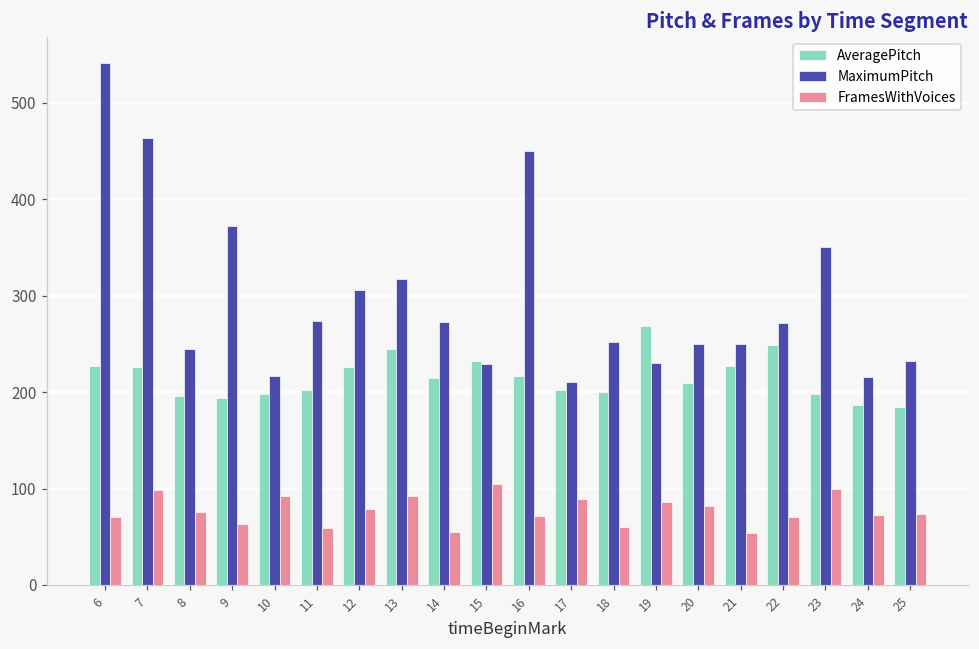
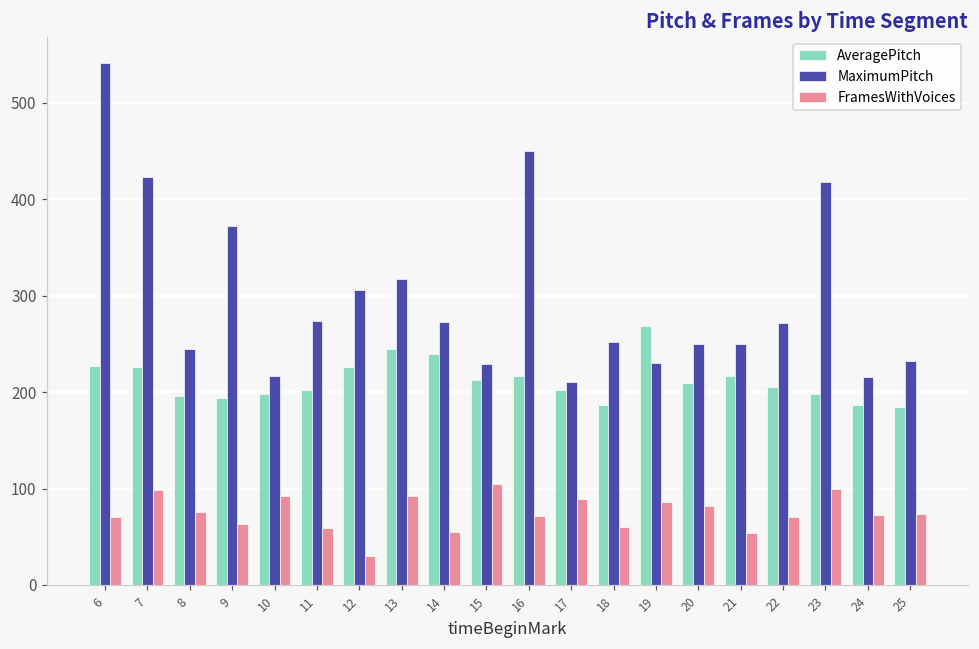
MaximumPitch, 7: 460 -> 420
FramesWithVoices, 12: 80 -> 30
AveragePitch, 14: 210 -> 240
AveragePitch, 15: 230 -> 210
AveragePitch, 18: 200 -> 190
AveragePitch, 21: 230 -> 220
AveragePitch, 22: 250 -> 210
MaximumPitch, 23: 350 -> 420
